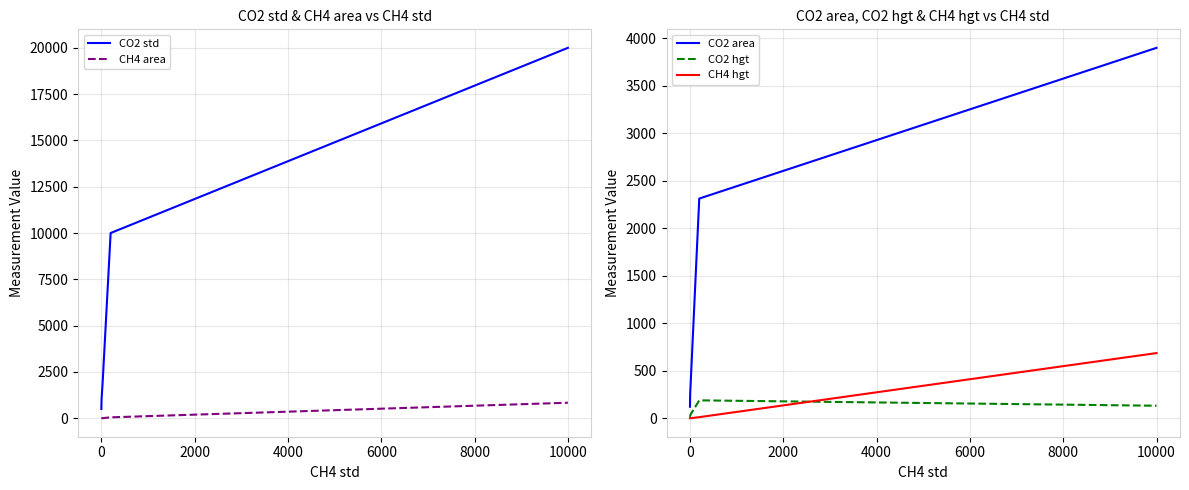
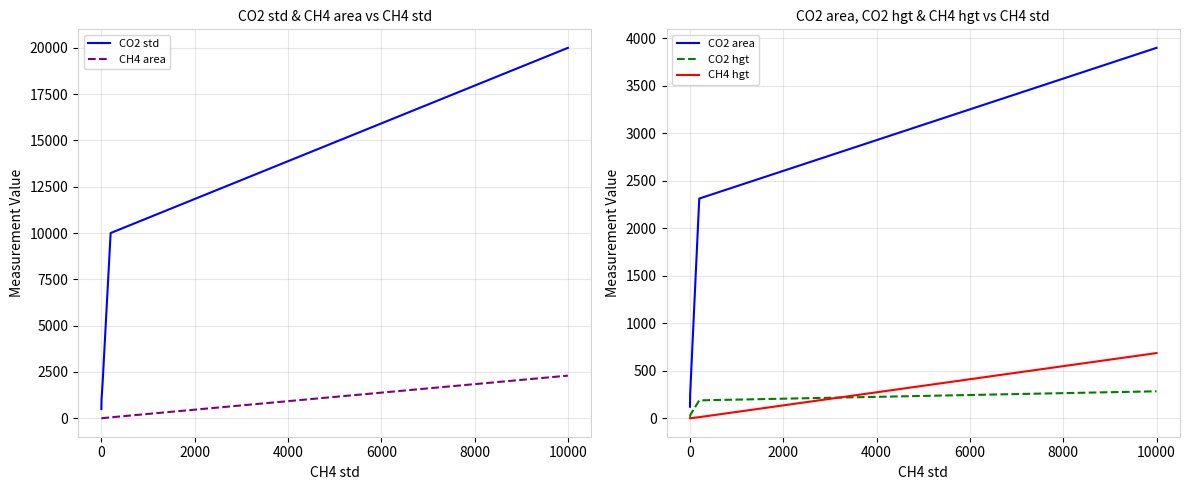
CO2 std & CH4 area vs CH4 std, CH4 area, 10000: 800 -> 2300
CO2 area, CO2 hgt & CH4 hgt vs CH4 std, CO2 hgt, 10000: 100 -> 300
